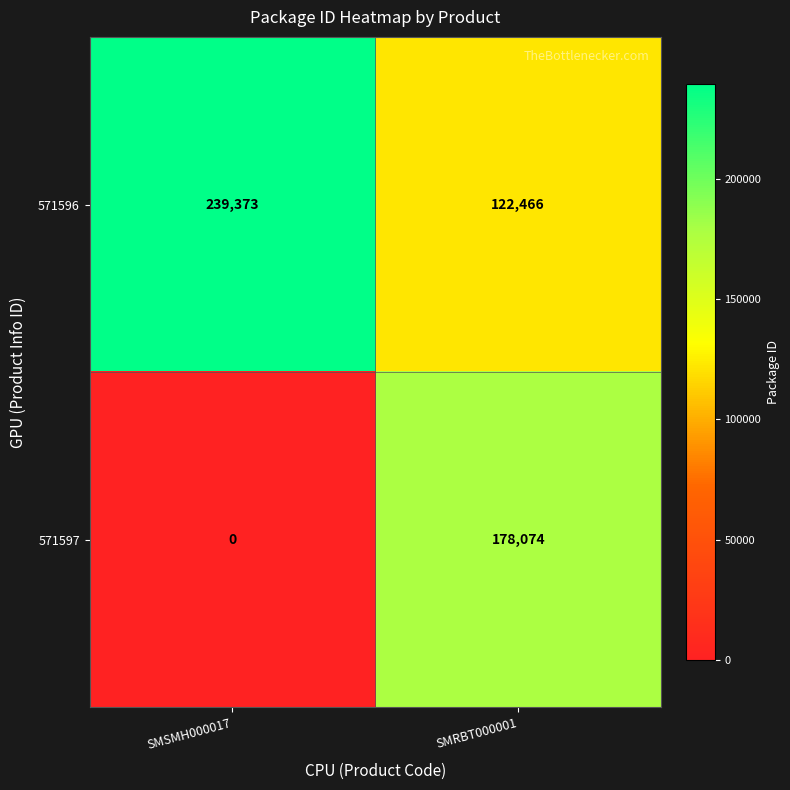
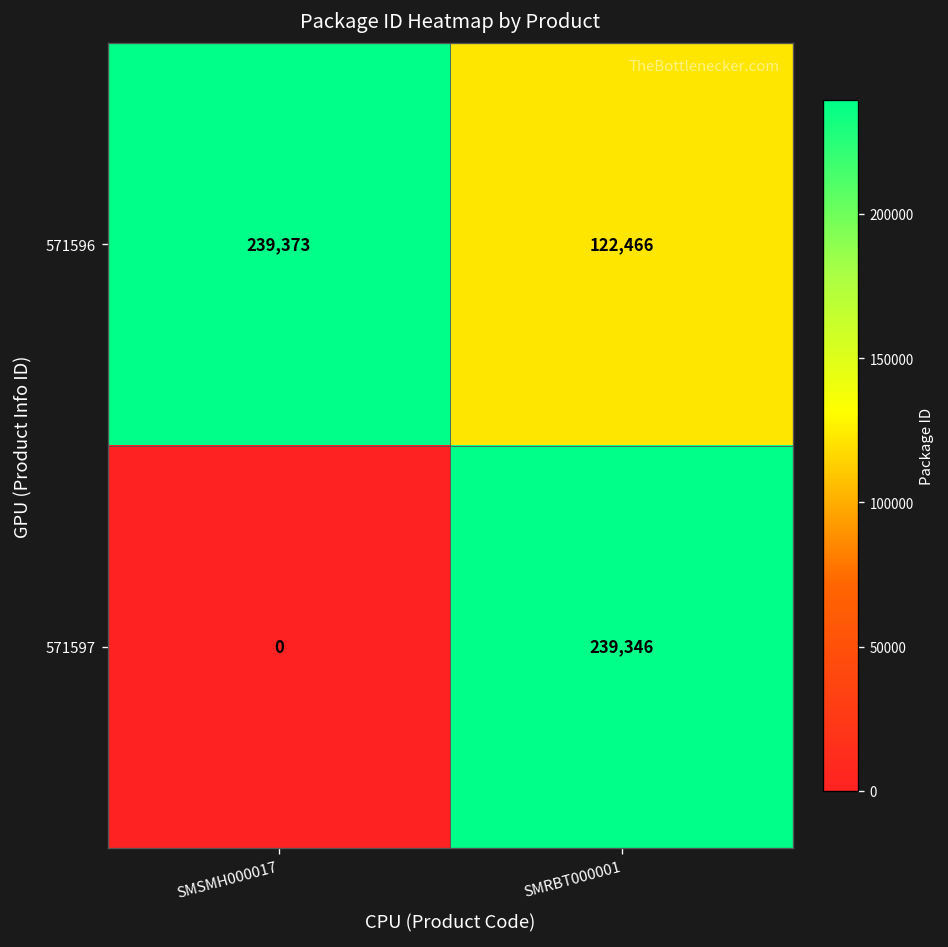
571597, SMRBT000001: 178,074 -> 239,346
